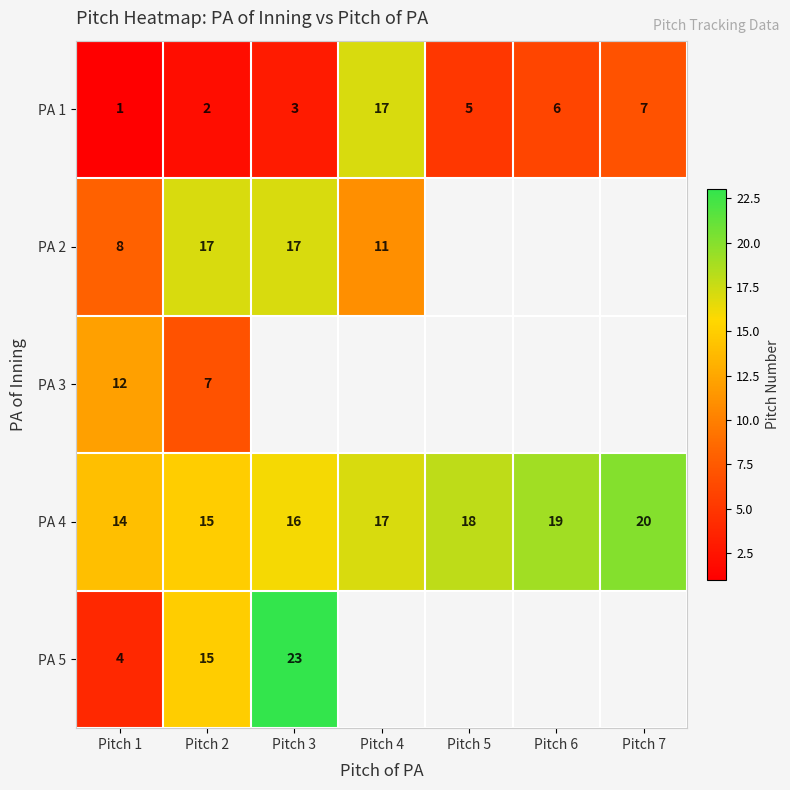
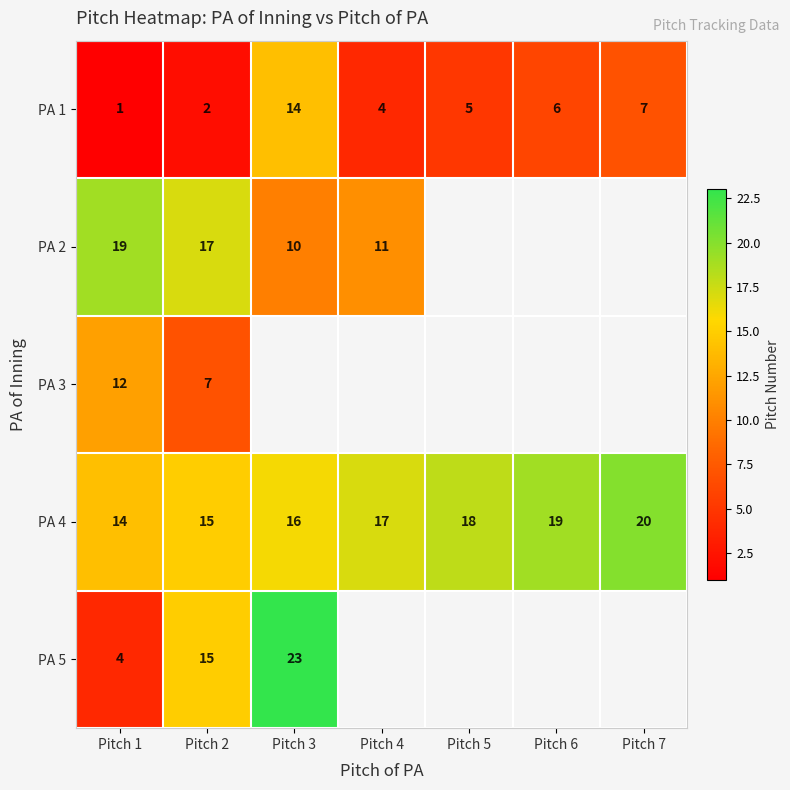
PA 1, Pitch 3: 3 -> 14
PA 1, Pitch 4: 17 -> 4
PA 2, Pitch 1: 8 -> 19
PA 2, Pitch 3: 17 -> 10
